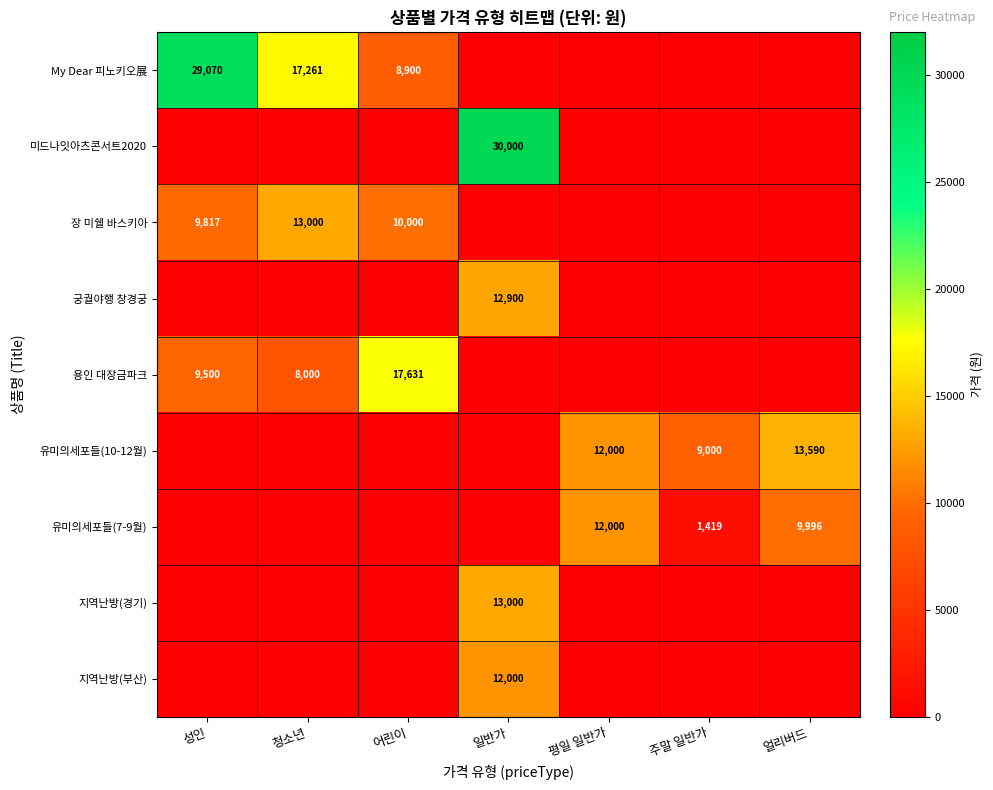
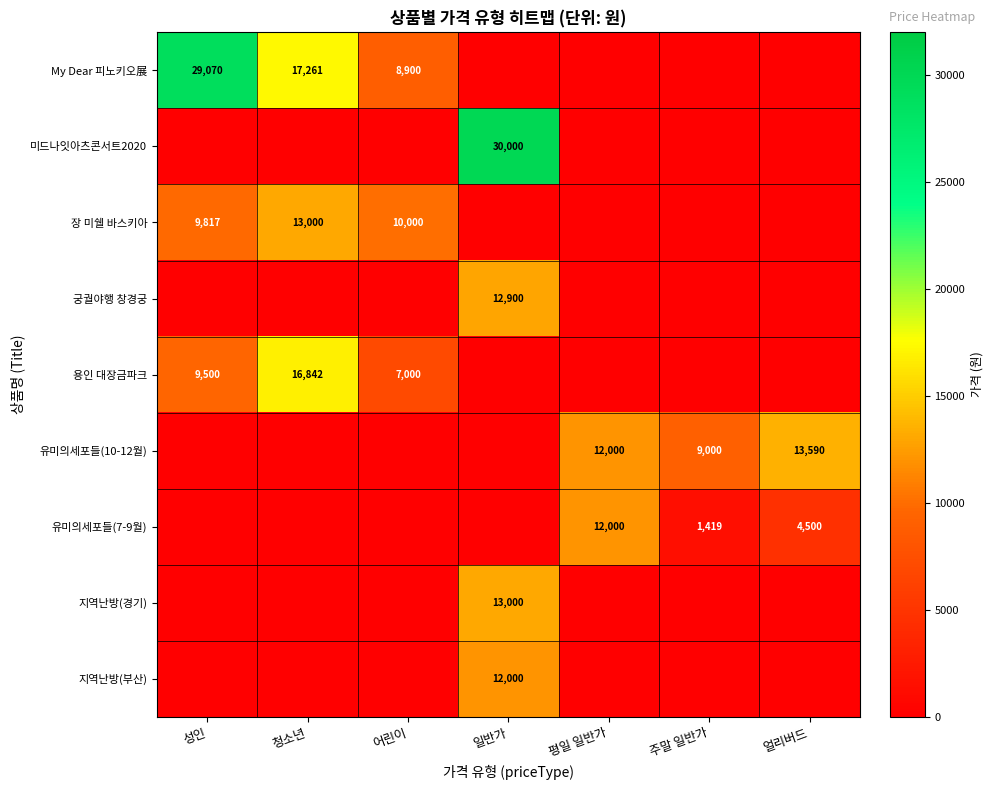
용인 대장금파크, 청소년: 8,000 -> 16,842
용인 대장금파크, 어린이: 17,631 -> 7,000
유미의세포들(7-9월), 얼리버드: 9,996 -> 4,500
